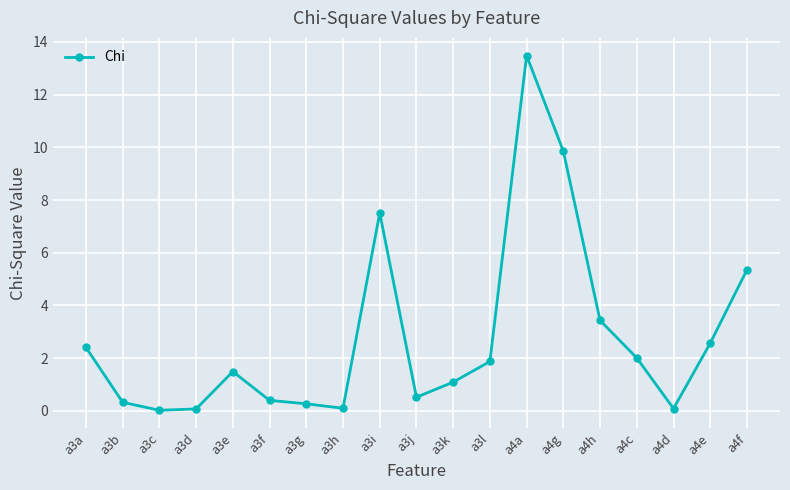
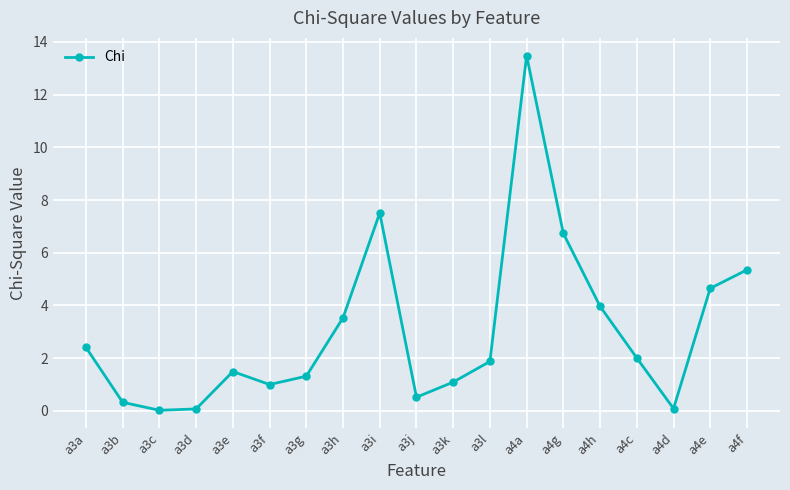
a3f: 0.4 -> 1.0
a3g: 0.3 -> 1.3
a3h: 0.1 -> 3.5
a4g: 9.9 -> 6.7
a4h: 3.4 -> 4.0
a4e: 2.6 -> 4.6
